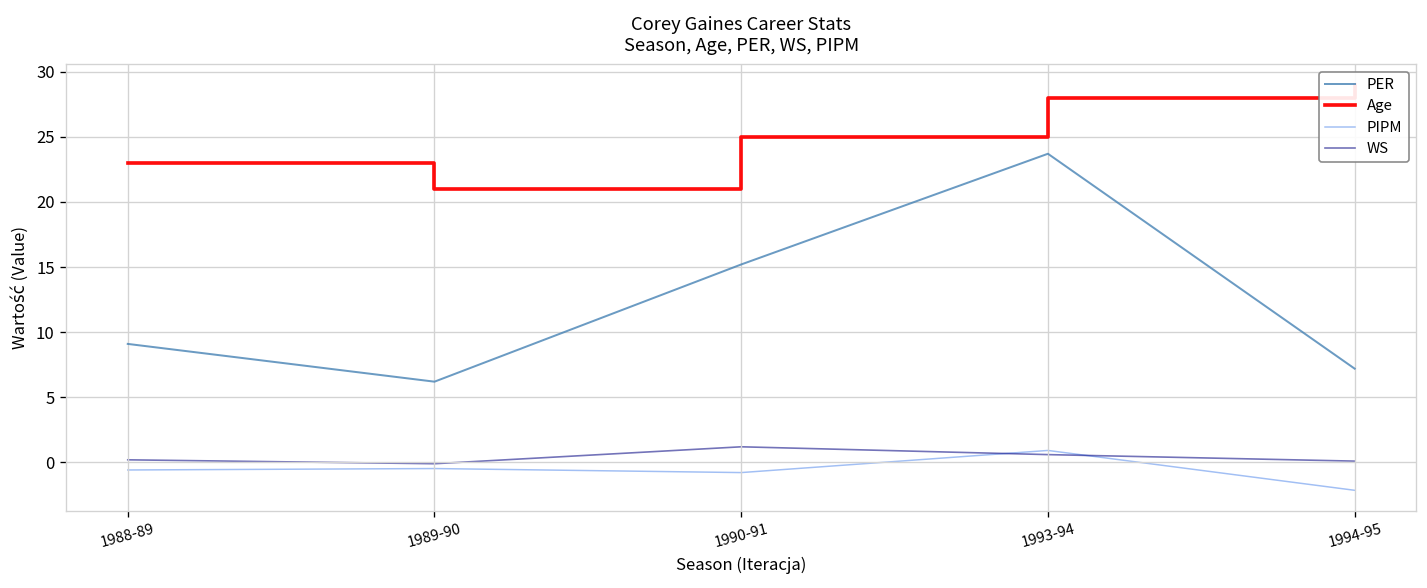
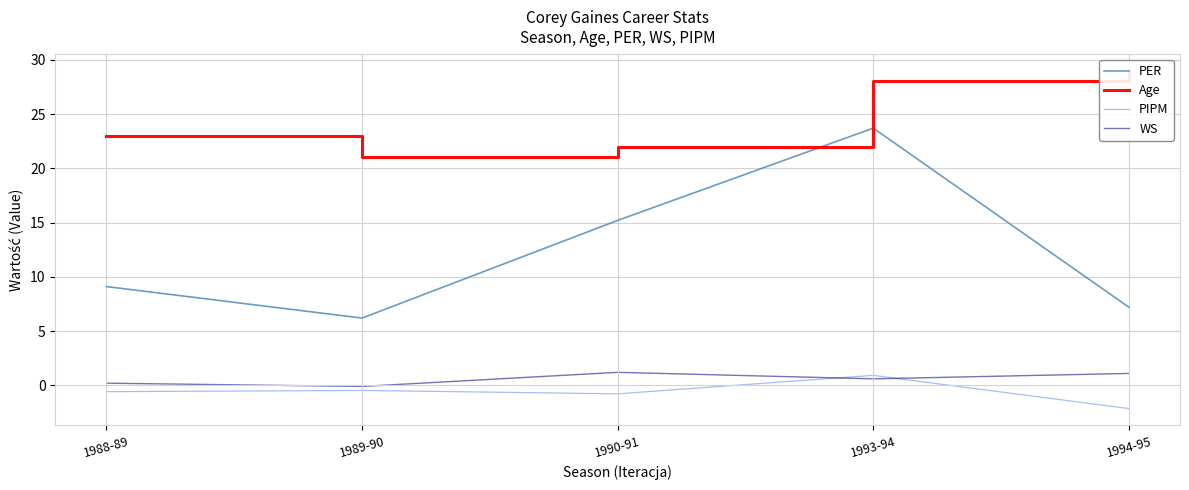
Age, 1990-91: 25 -> 22
WS, 1994-95: 0.1 -> 1.1
